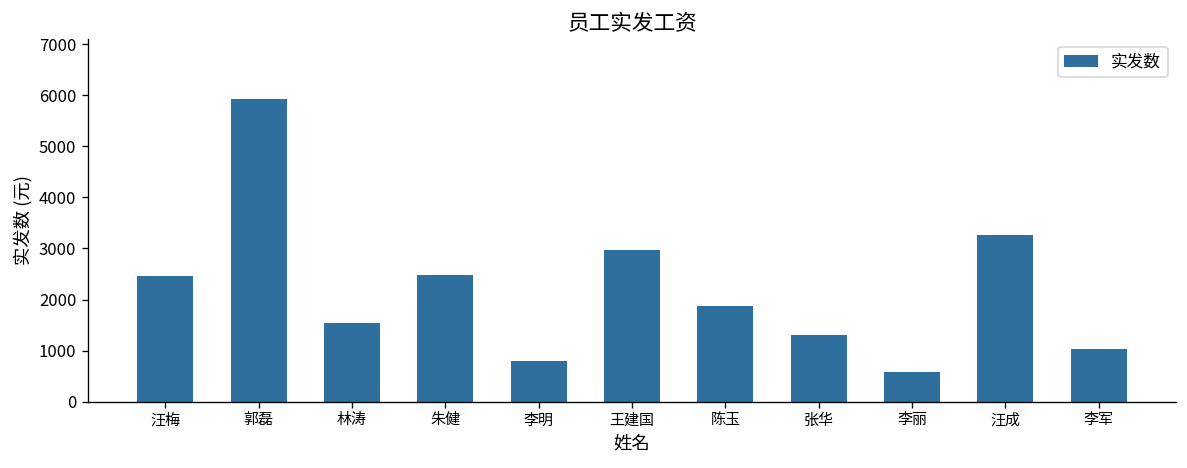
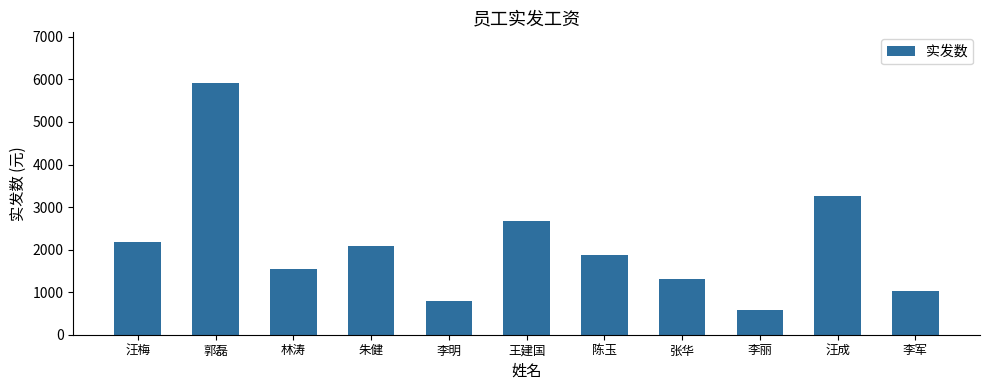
汪梅: 2500 -> 2200
朱健: 2500 -> 2100
王建国: 3000 -> 2700
